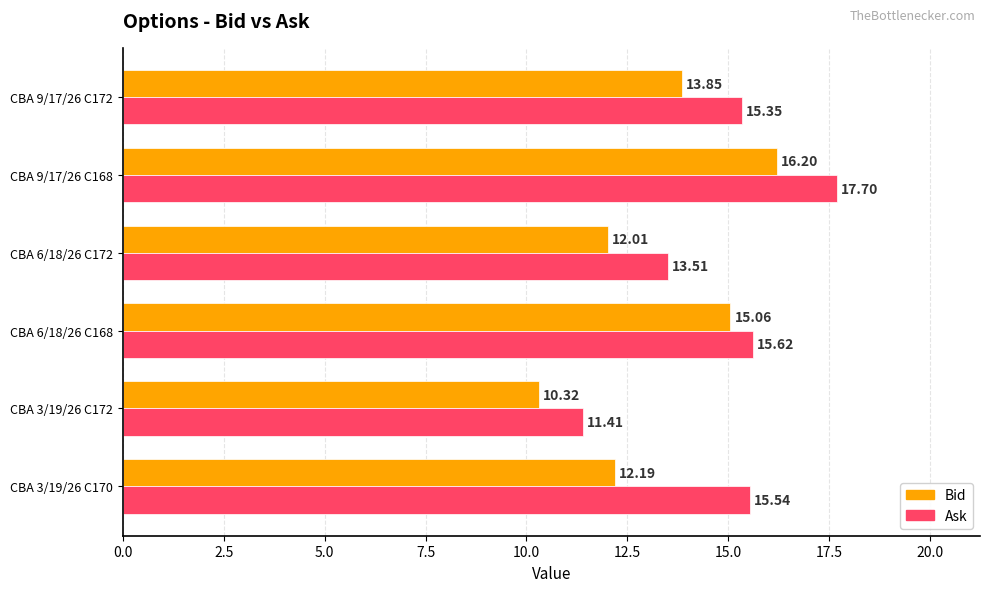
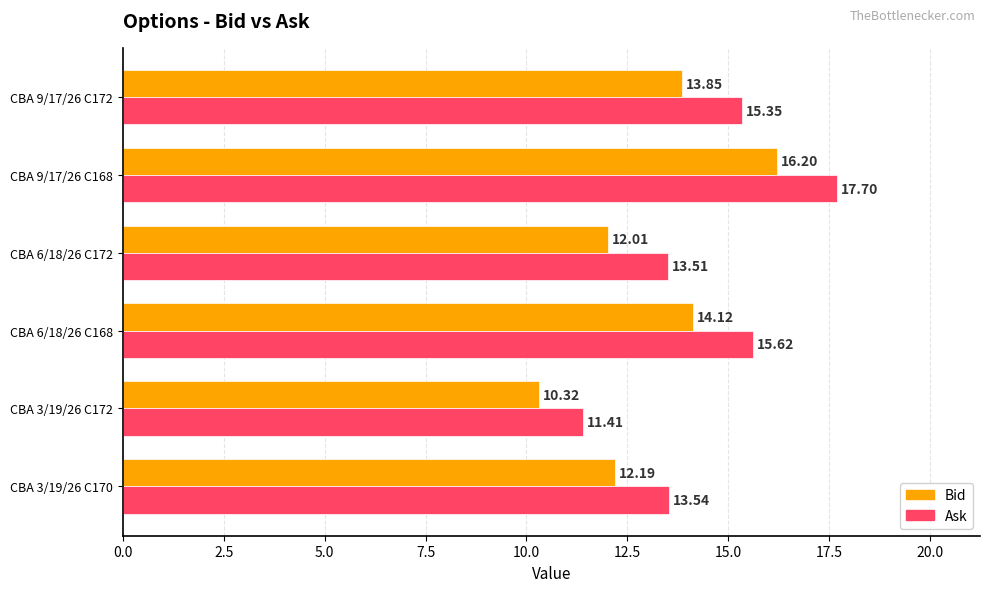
Bid, CBA 6/18/26 C168: 15.06 -> 14.12
Ask, CBA 3/19/26 C170: 15.54 -> 13.54
